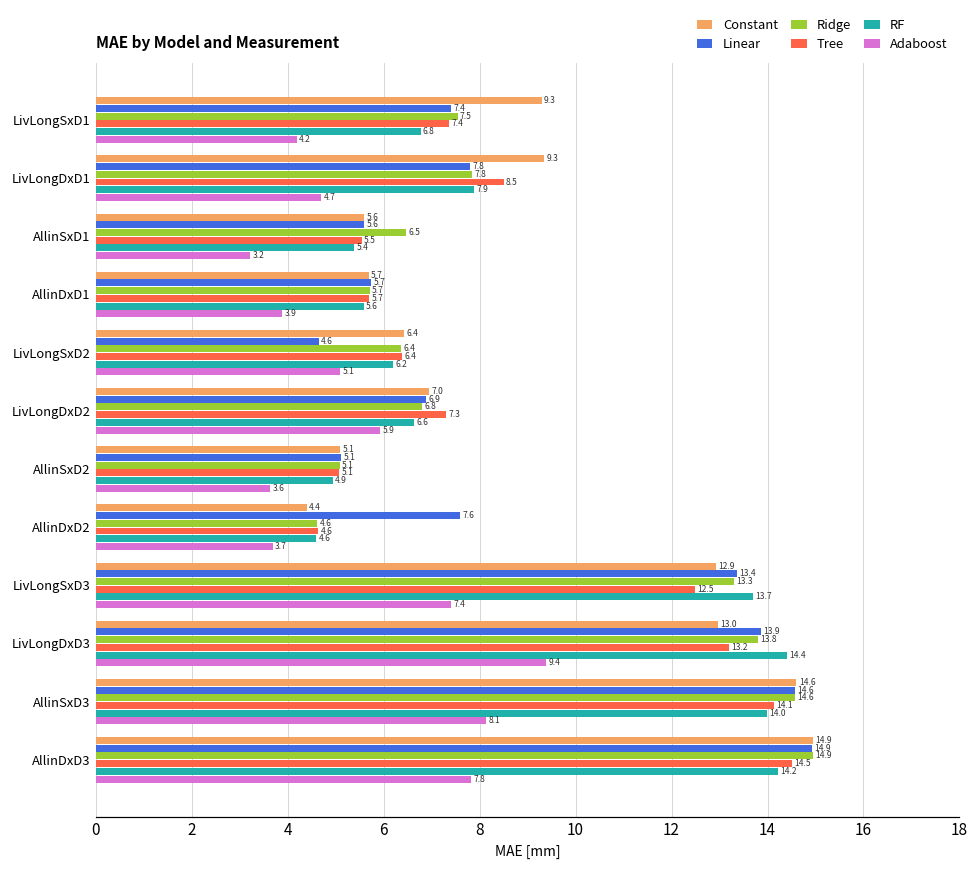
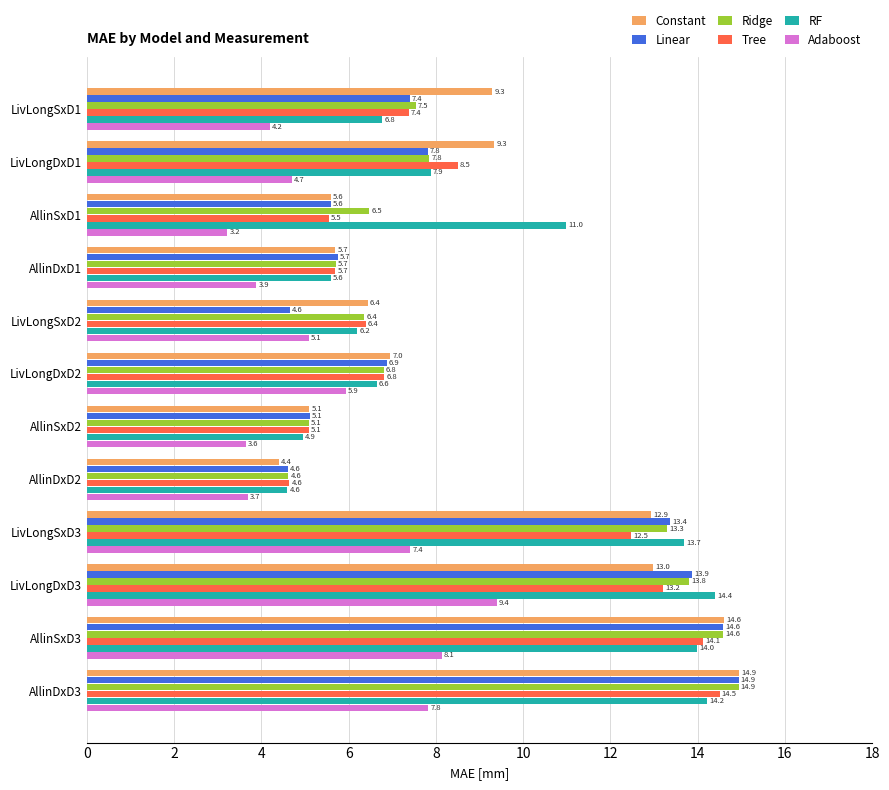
RF, AllinSxD1: 5.4 -> 11.0
Tree, LivLongDxD2: 7.3 -> 6.8
Linear, AllinDxD2: 7.6 -> 4.6
